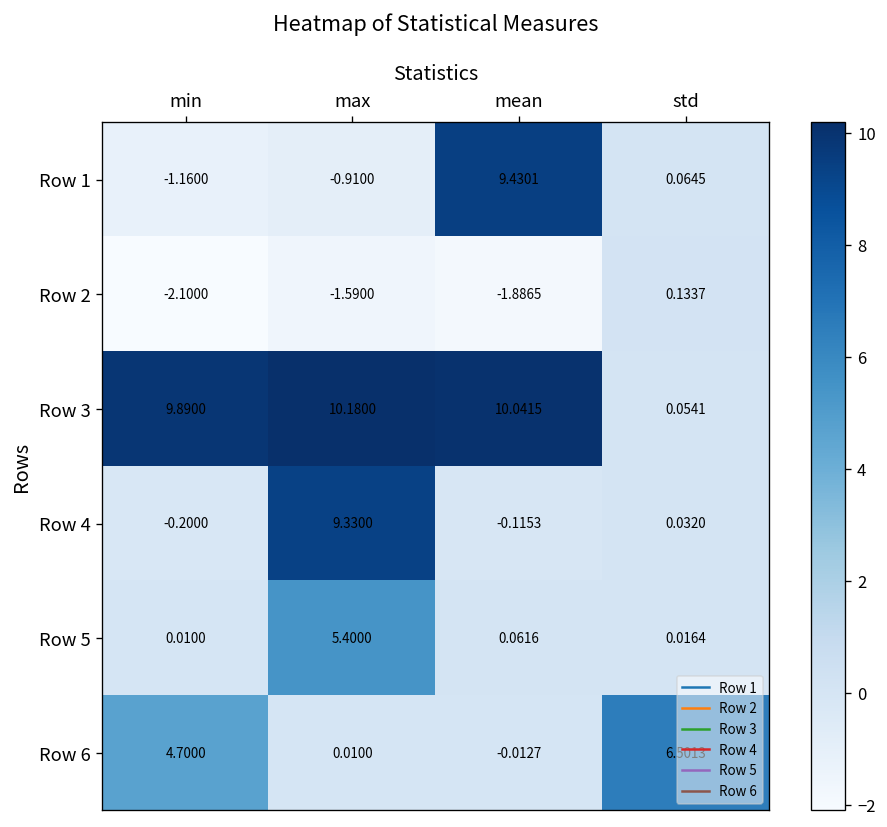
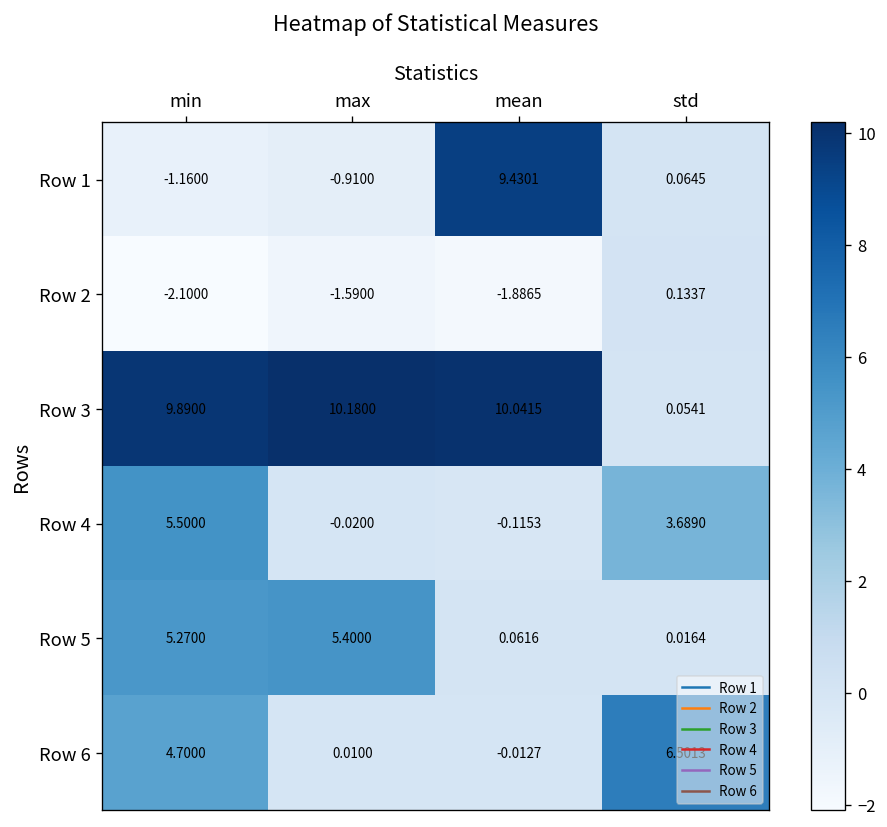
Row 4, min: -0.2000 -> 5.5000
Row 4, max: 9.3300 -> -0.0200
Row 4, std: 0.0320 -> 3.6890
Row 5, min: 0.0100 -> 5.2700
